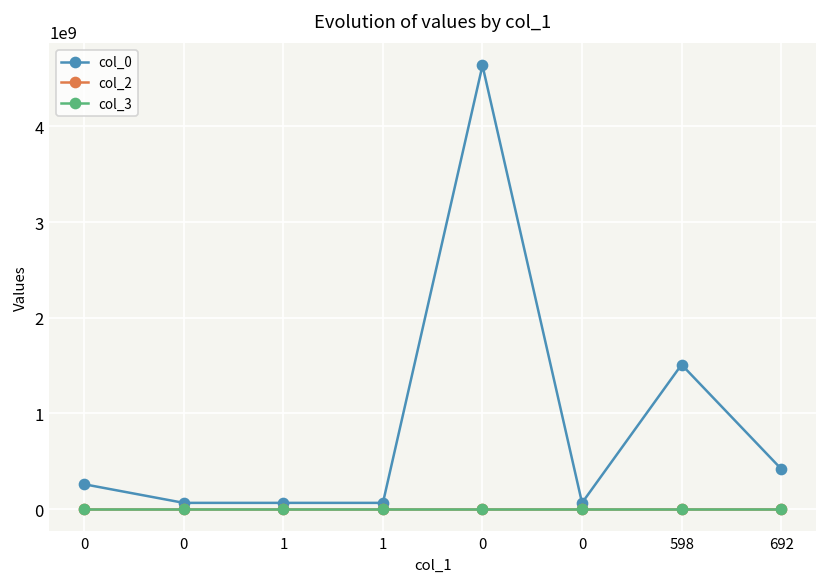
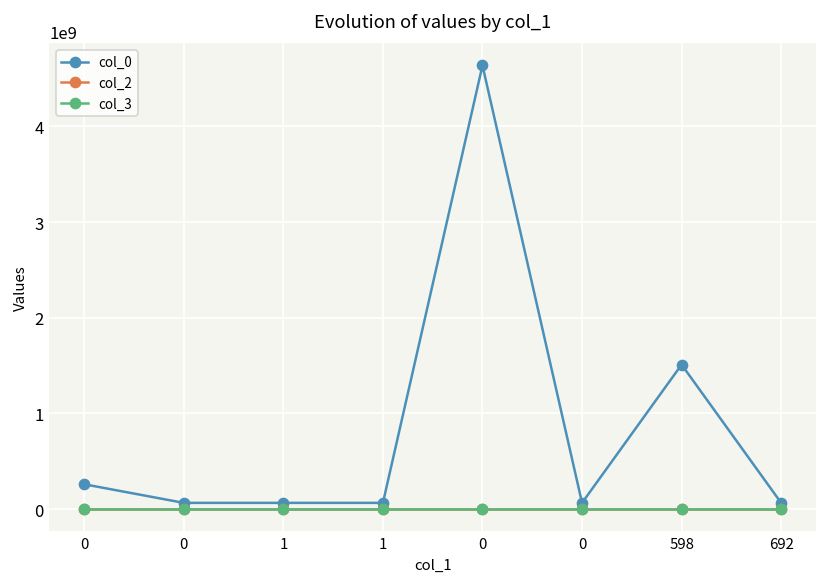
col_0, 692: 400000000 -> 100000000
